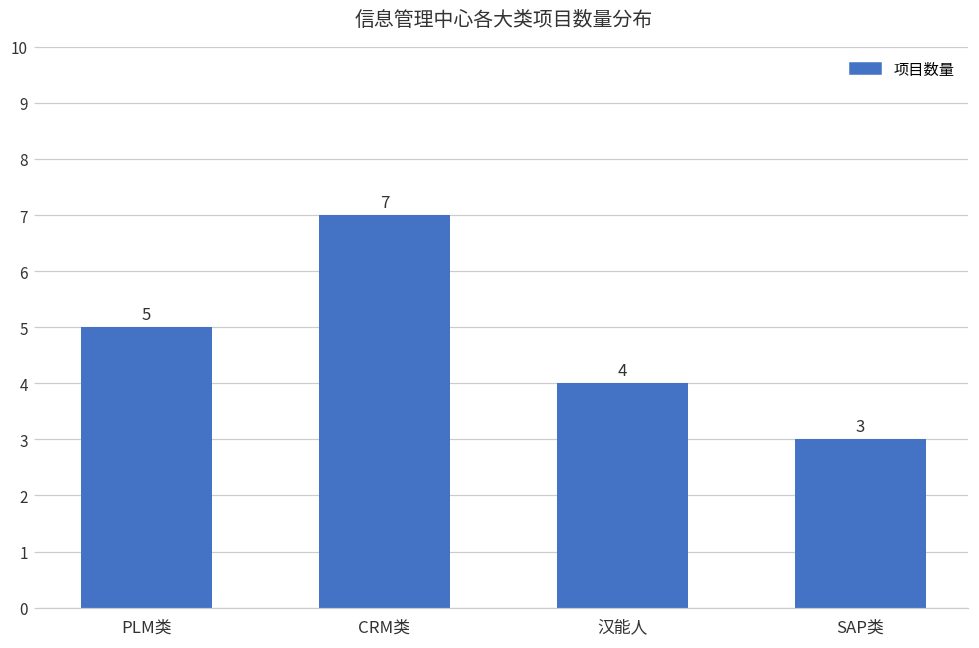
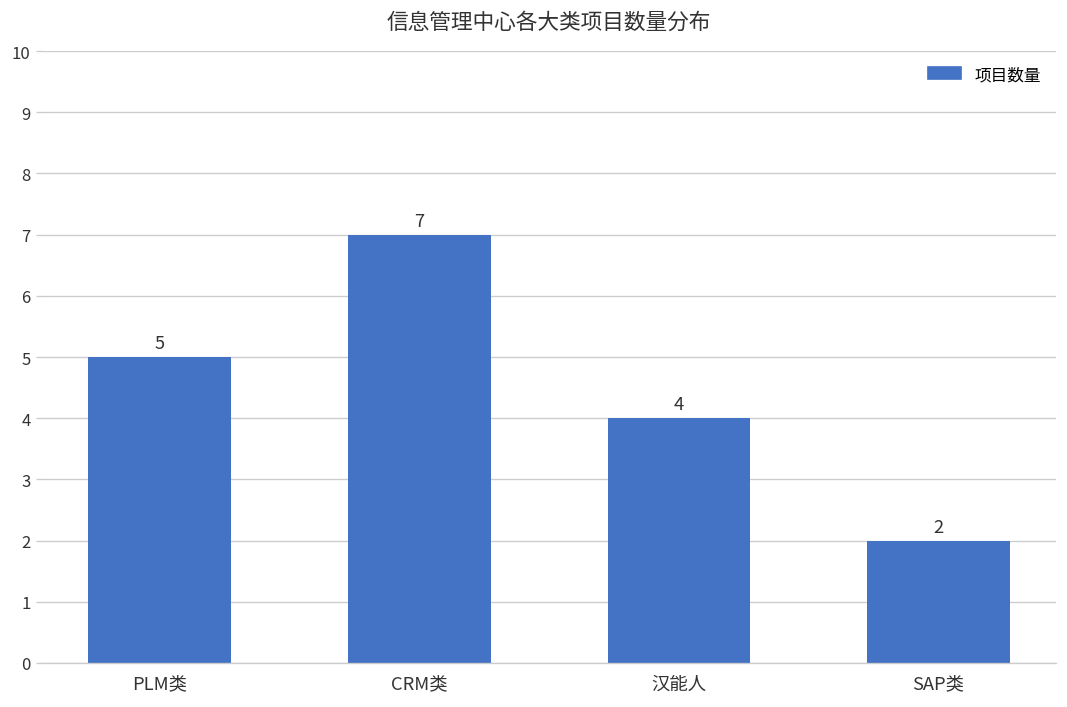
SAP类: 3 -> 2
